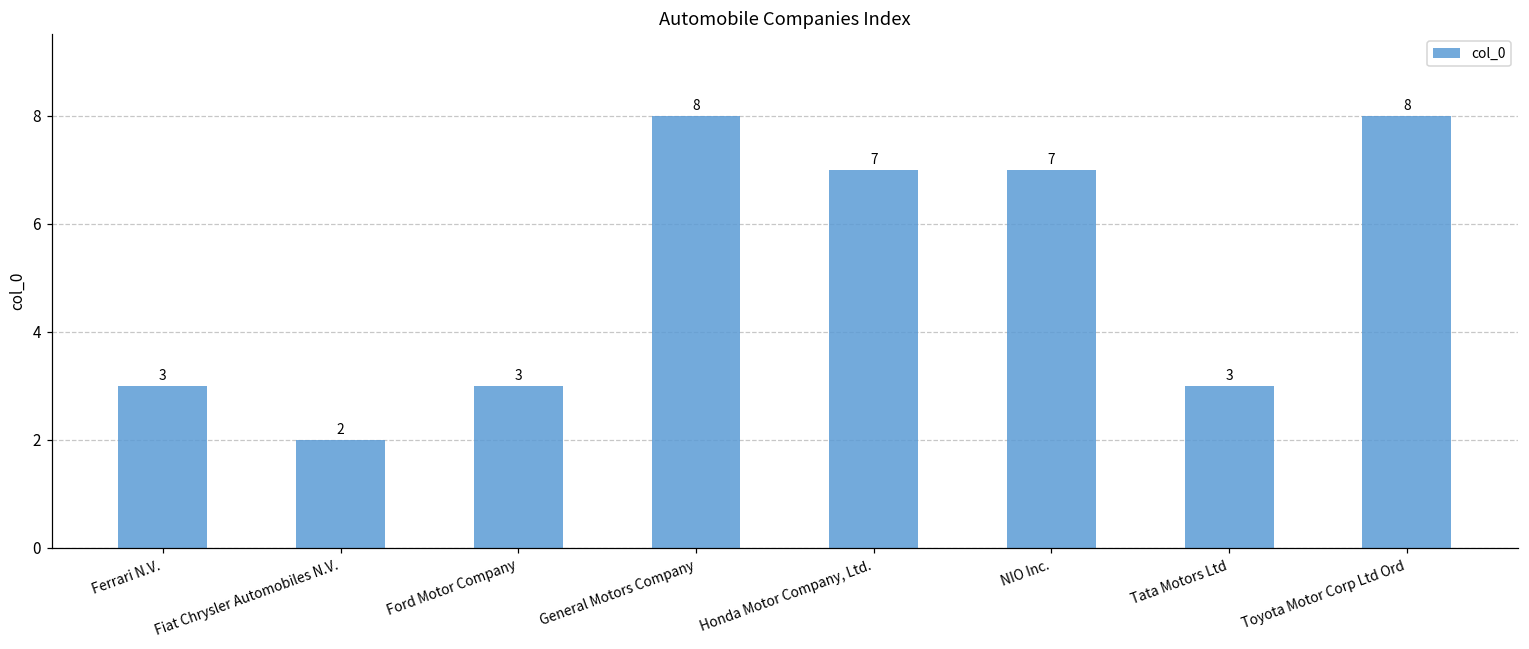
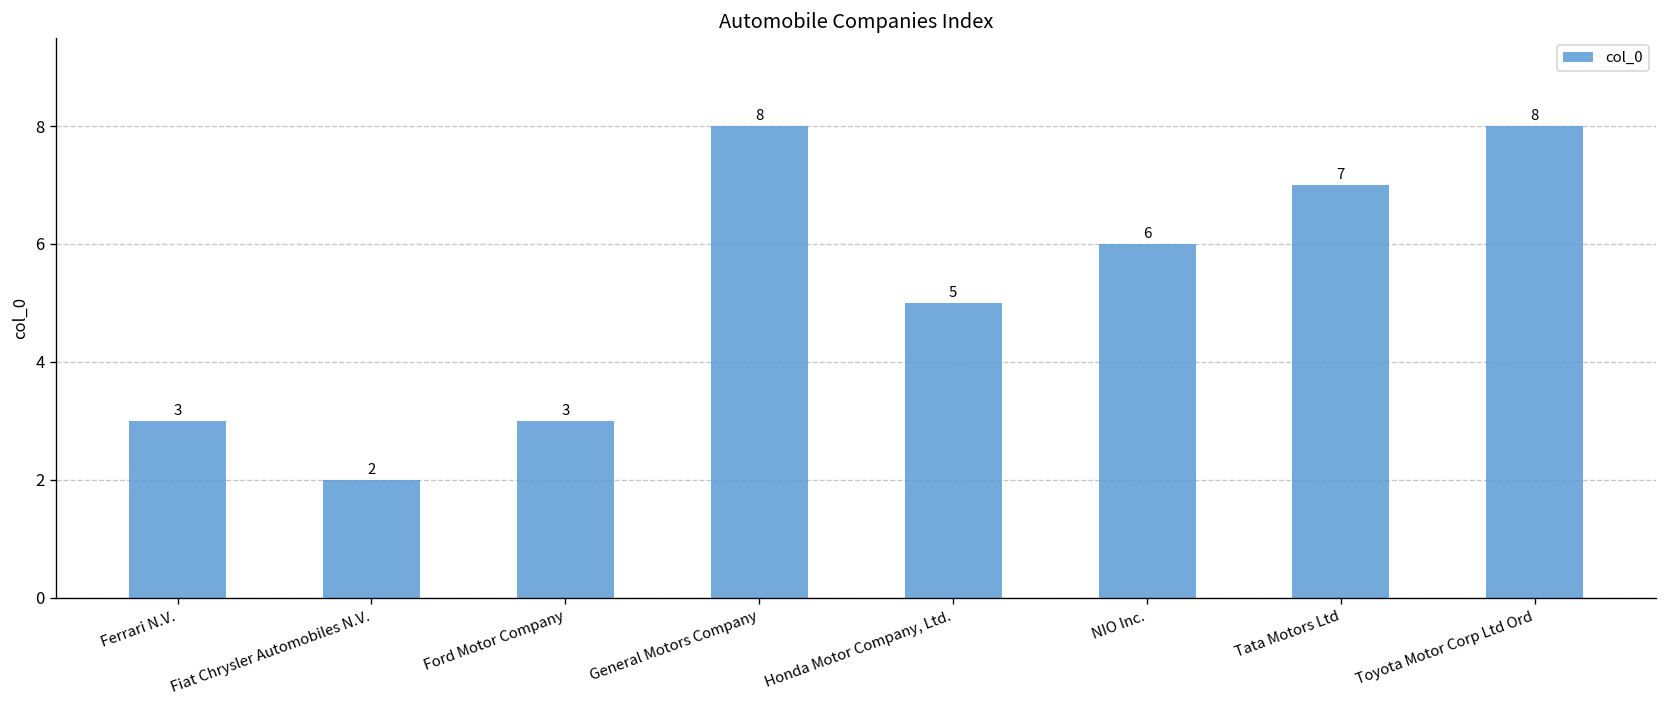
Honda Motor Company, Ltd.: 7 -> 5
NIO Inc.: 7 -> 6
Tata Motors Ltd: 3 -> 7
